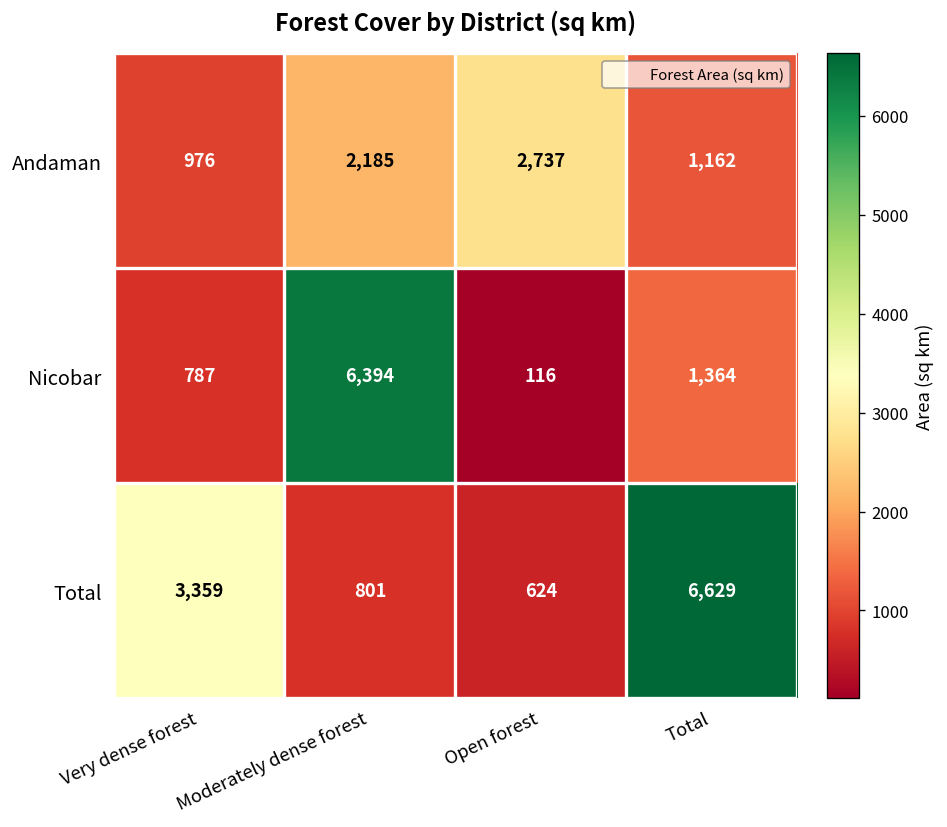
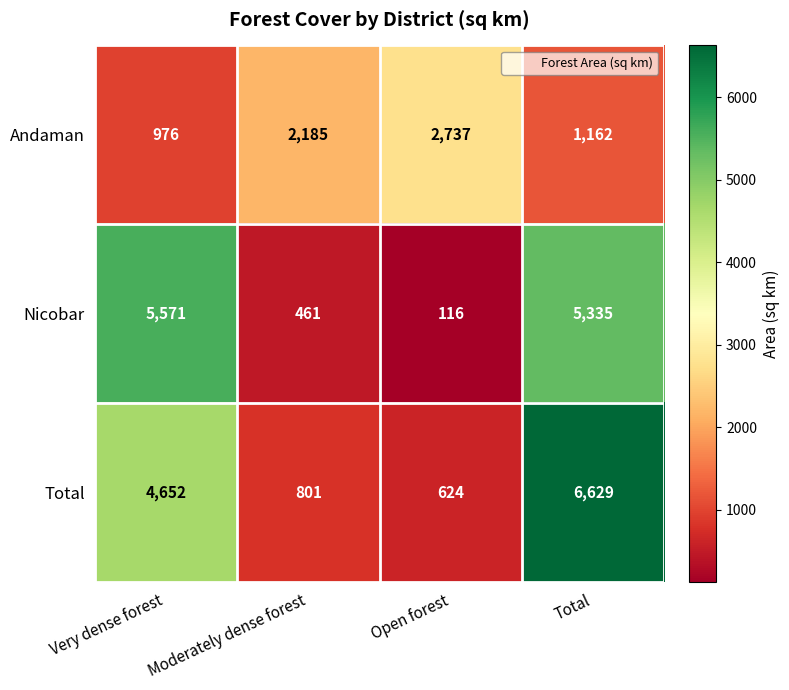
Nicobar, Very dense forest: 787 -> 5,571
Nicobar, Moderately dense forest: 6,394 -> 461
Nicobar, Total: 1,364 -> 5,335
Total, Very dense forest: 3,359 -> 4,652
